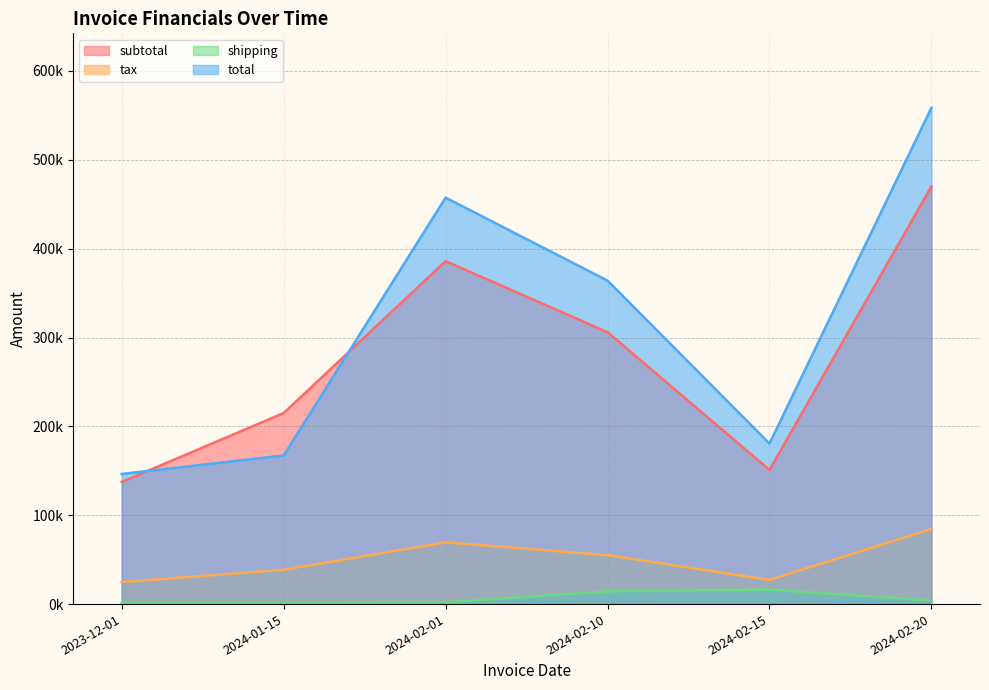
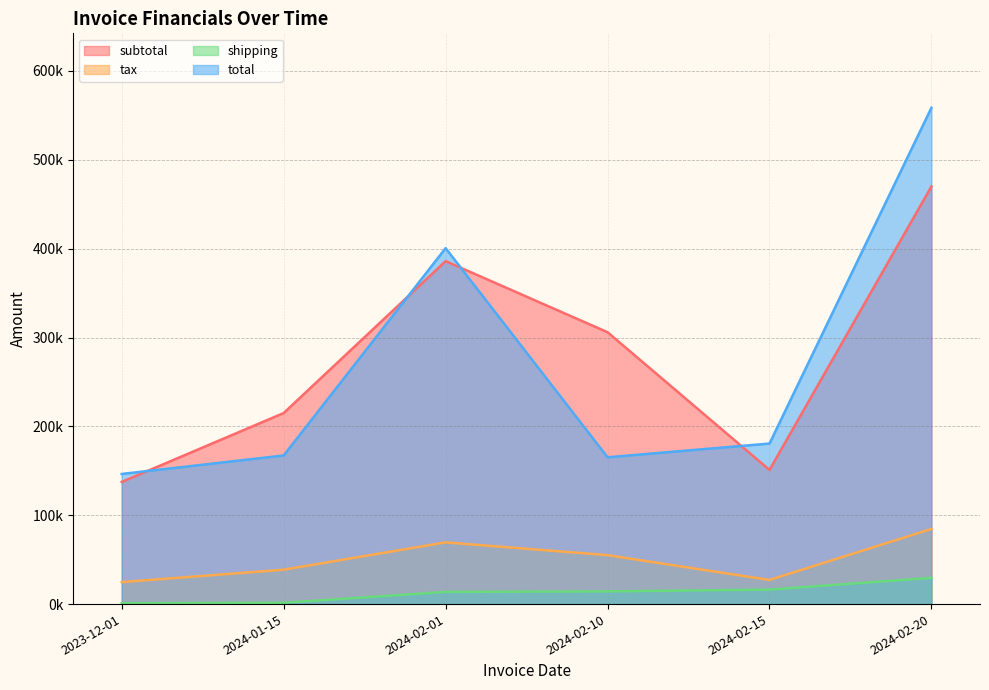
shipping, 2024-02-01: 0 -> 10000
total, 2024-02-01: 460000 -> 400000
total, 2024-02-10: 360000 -> 170000
shipping, 2024-02-20: 0 -> 30000
